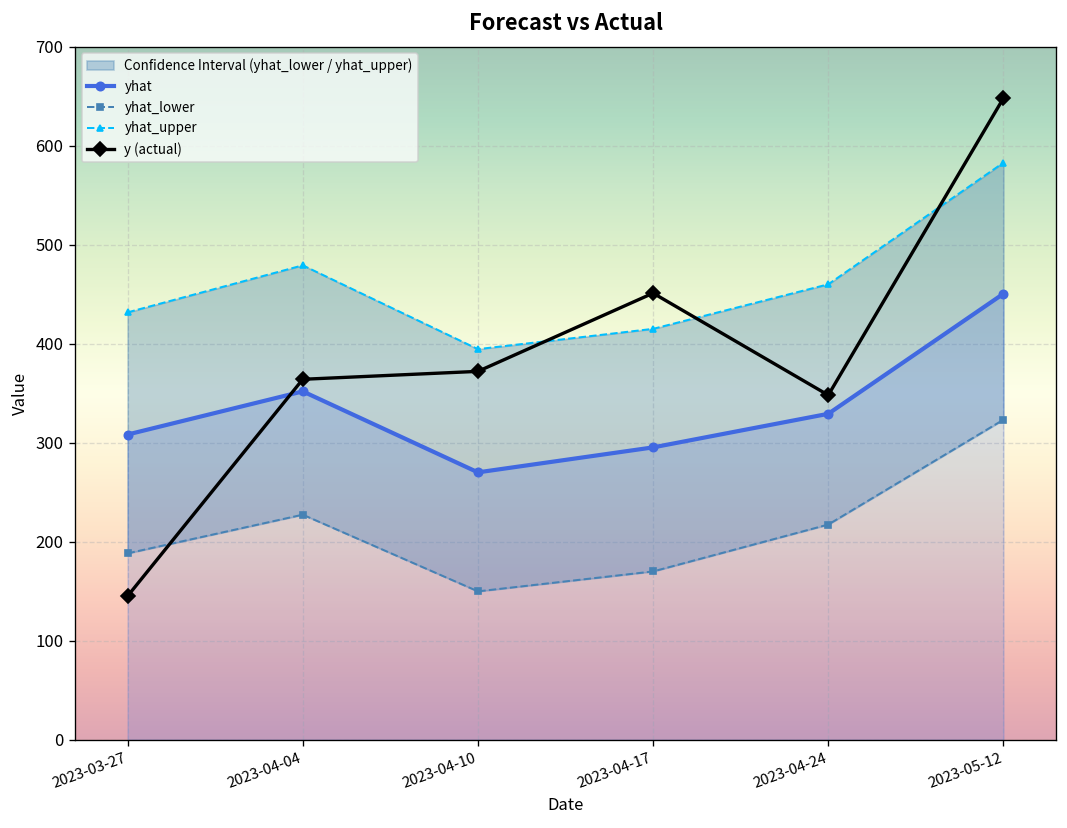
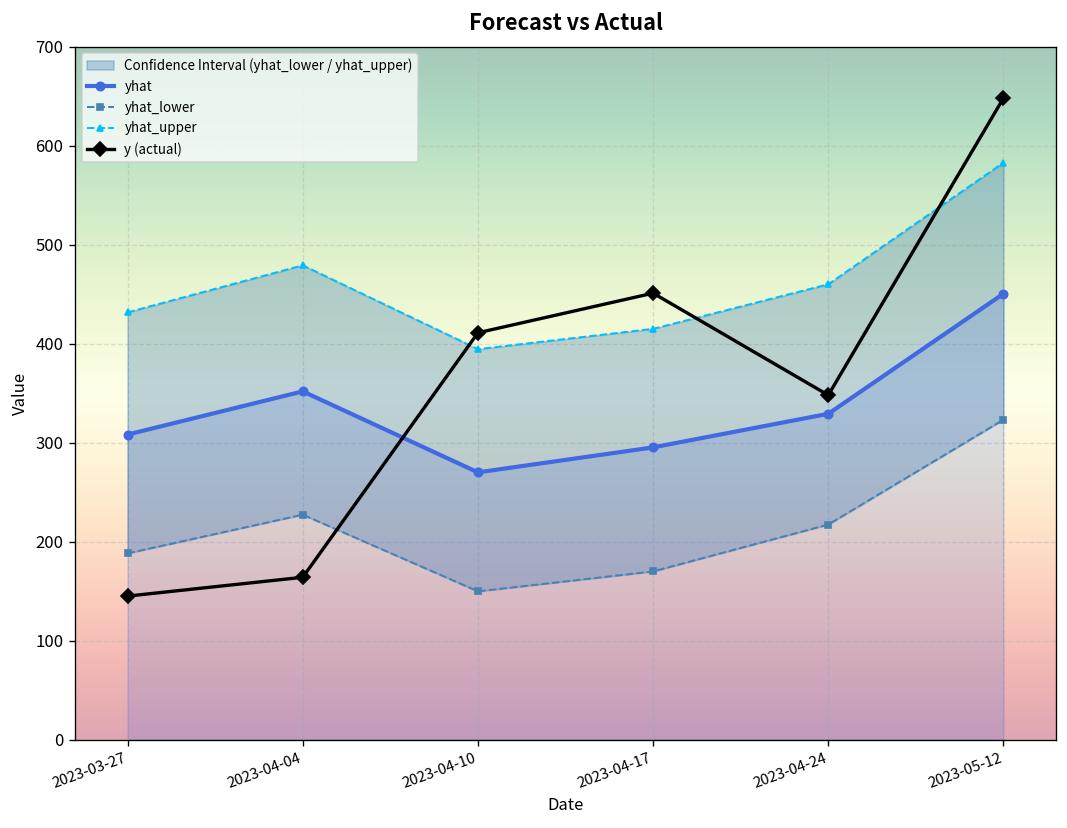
y (actual), 2023-04-04: 360 -> 160
y (actual), 2023-04-10: 370 -> 410
